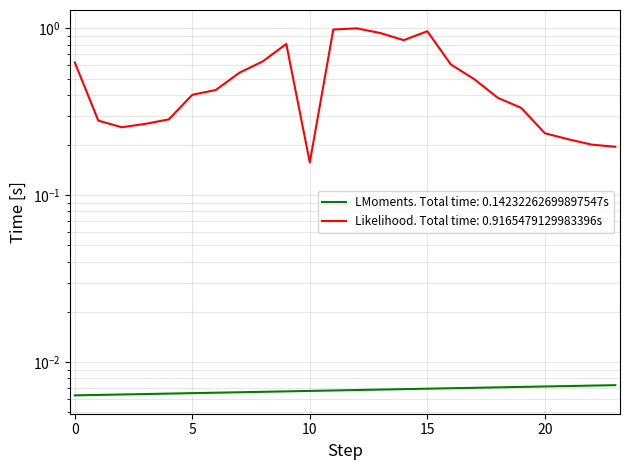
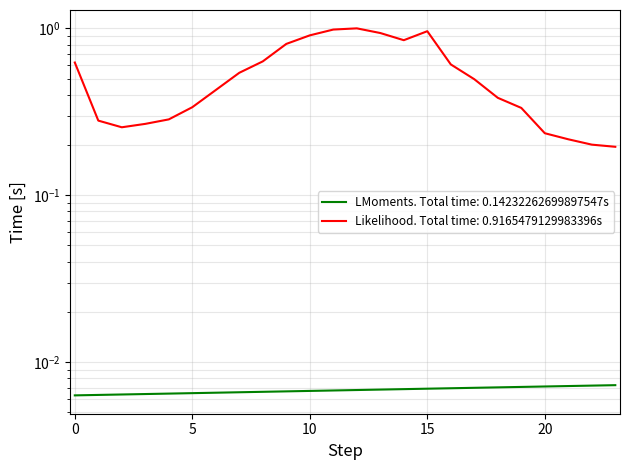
Likelihood. Total time: 0.9165479129983396s, 5: 0.40 -> 0.34
Likelihood. Total time: 0.9165479129983396s, 10: 0.16 -> 0.9
